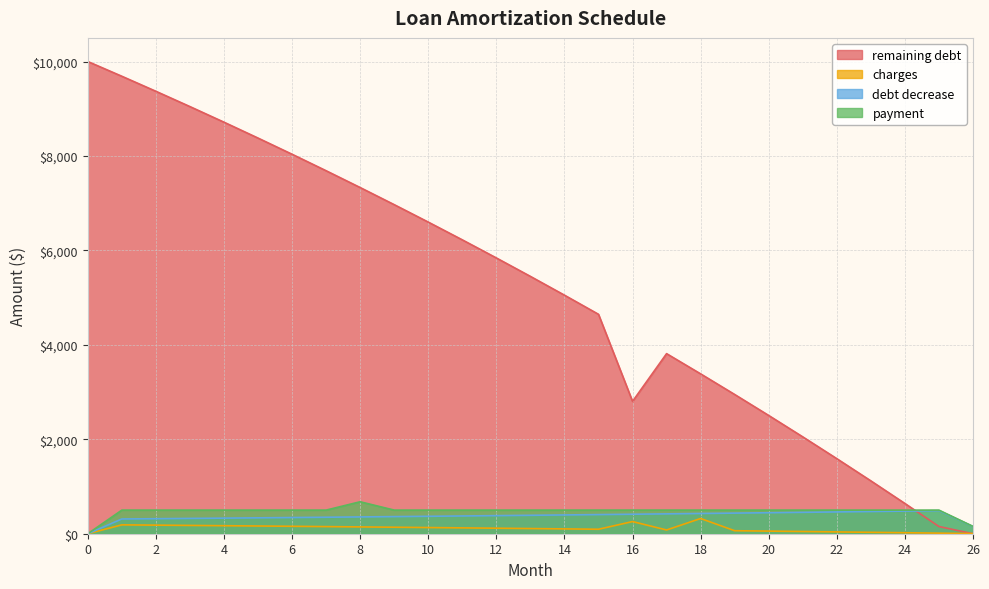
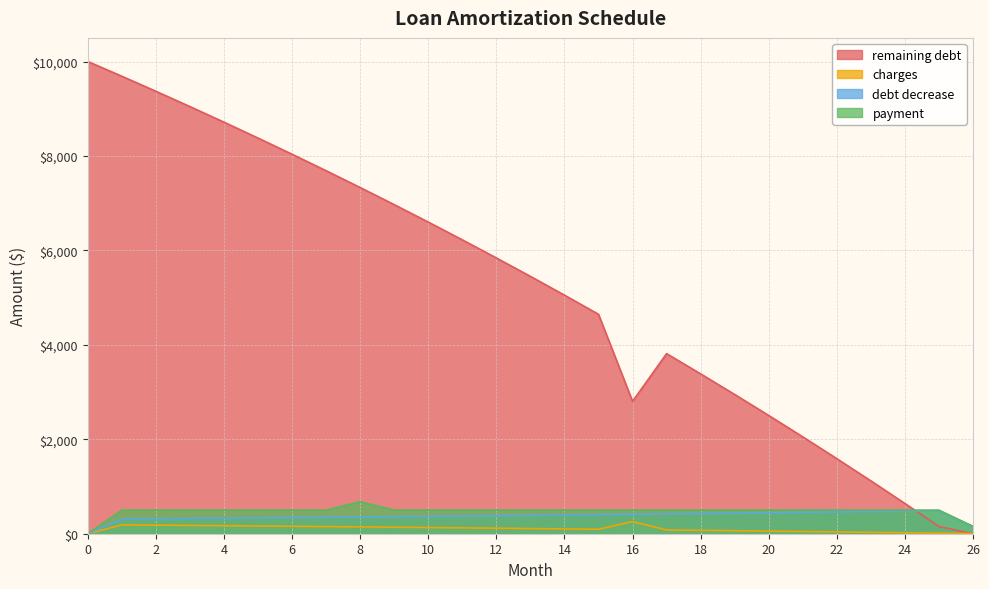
charges, 18: $300 -> $100
